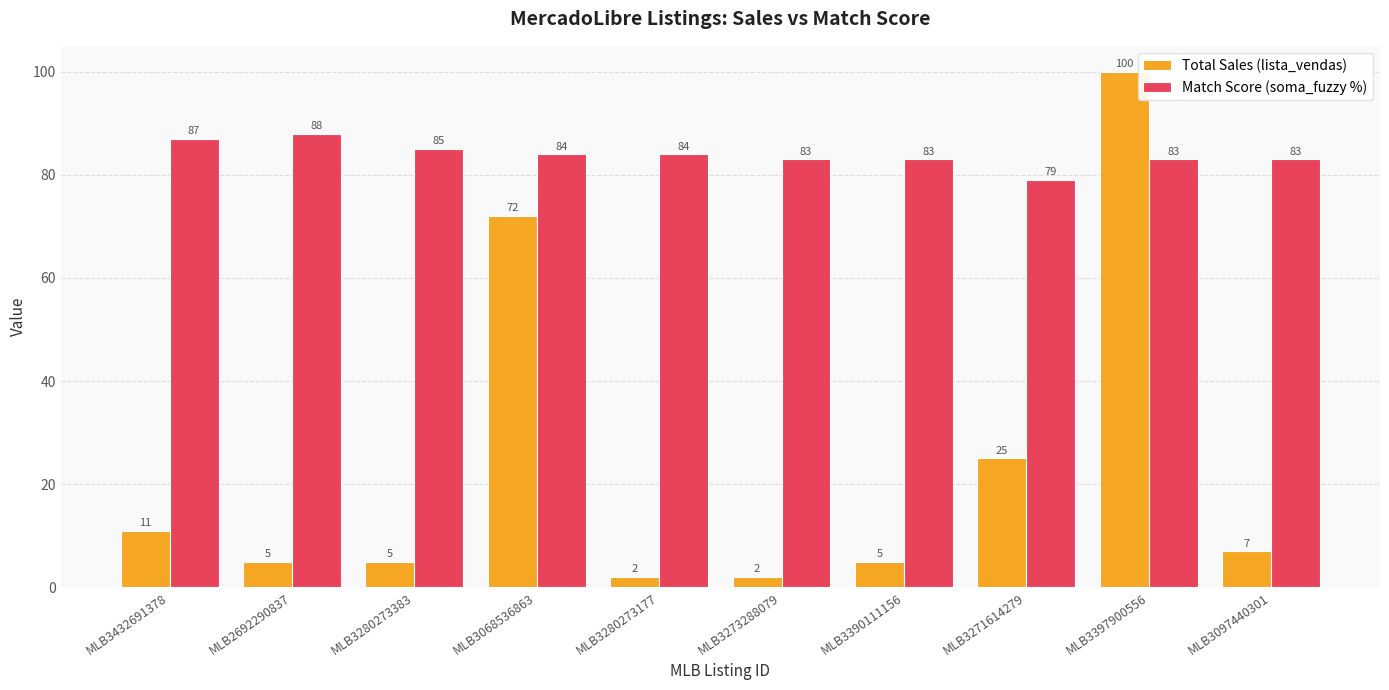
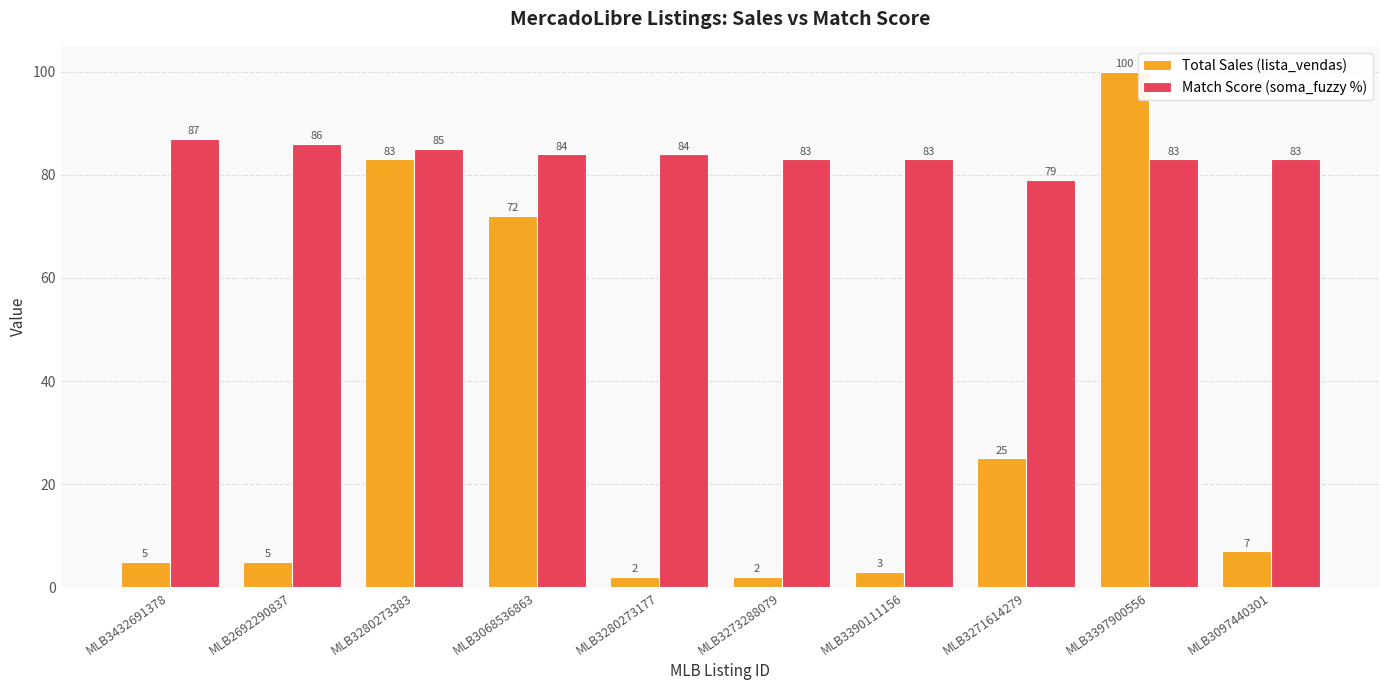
Total Sales (lista_vendas), MLB3432691378: 11 -> 5
Match Score (soma_fuzzy %), MLB2692290837: 88 -> 86
Total Sales (lista_vendas), MLB3280273383: 5 -> 83
Total Sales (lista_vendas), MLB3390111156: 5 -> 3
